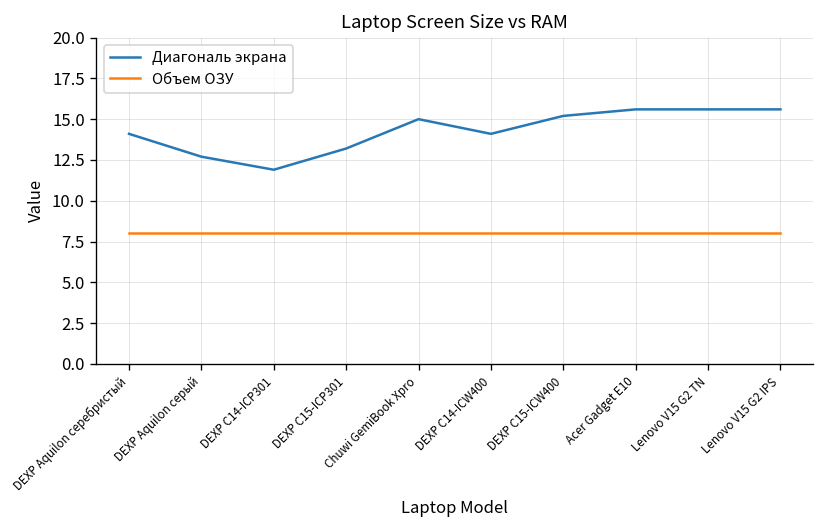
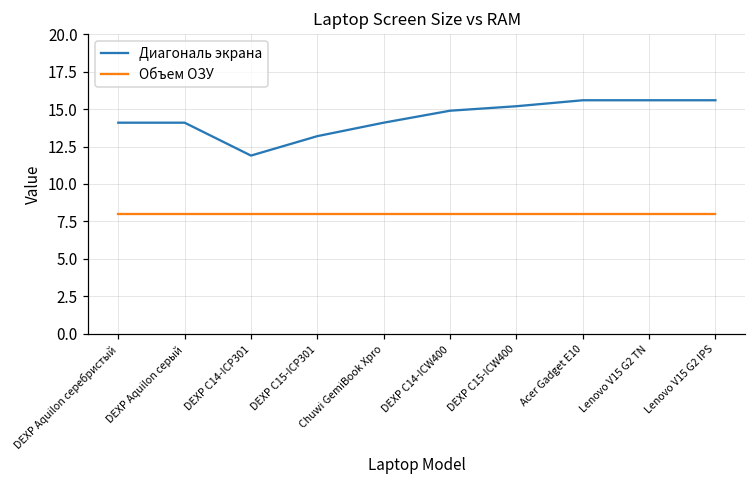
Диагональ экрана, DEXP Aquilon серый: 12.7 -> 14.1
Диагональ экрана, Chuwi GemiBook Xpro: 15.0 -> 14.1
Диагональ экрана, DEXP C14-ICW400: 14.1 -> 14.9
